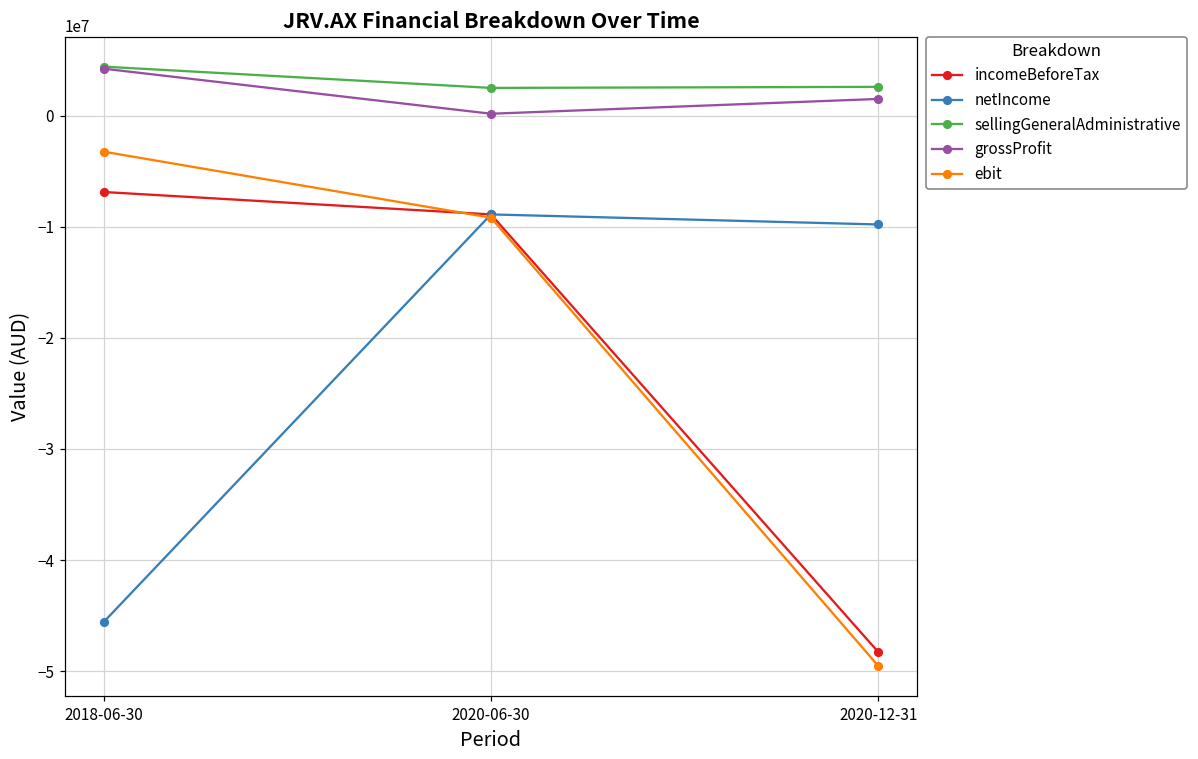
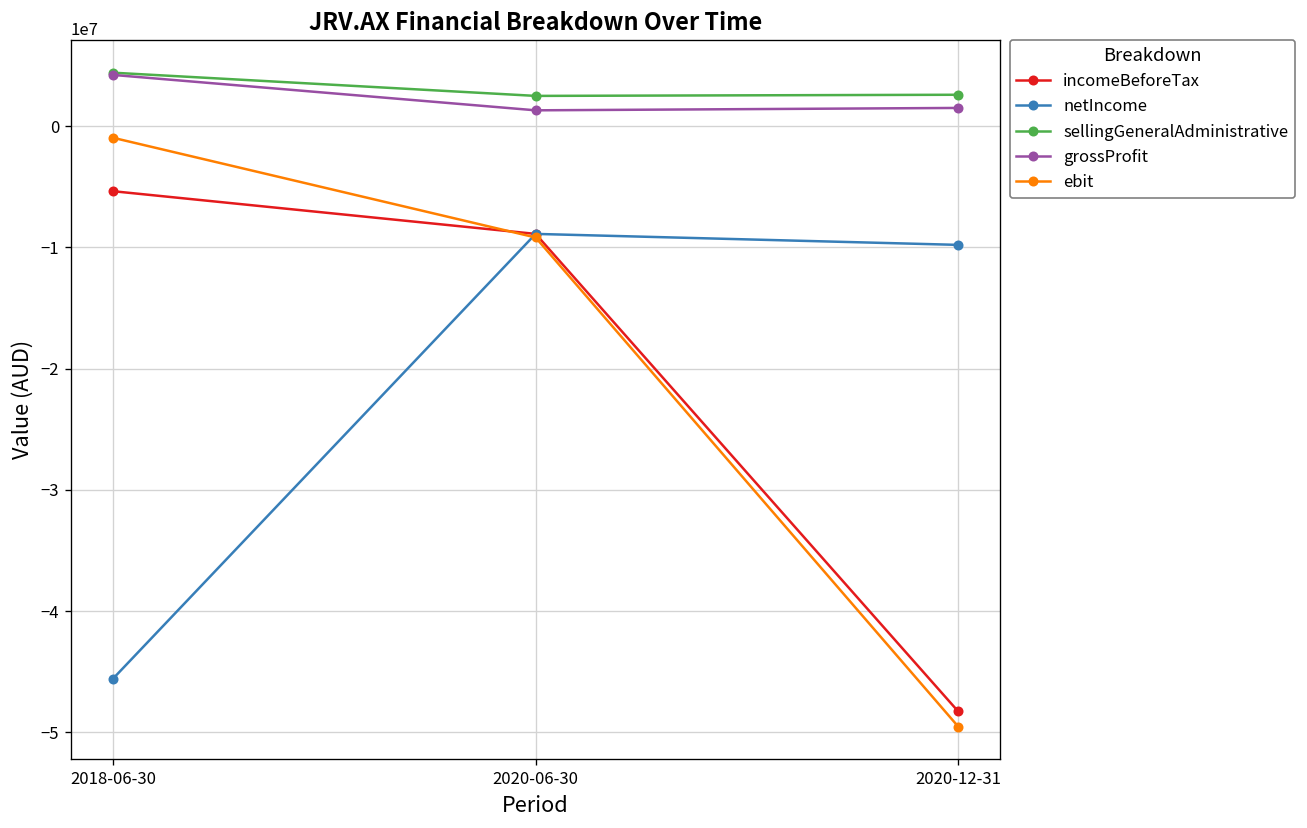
incomeBeforeTax, 2018-06-30: -6900000 -> -5400000
ebit, 2018-06-30: -3300000 -> -1000000
grossProfit, 2020-06-30: 200000 -> 1300000
